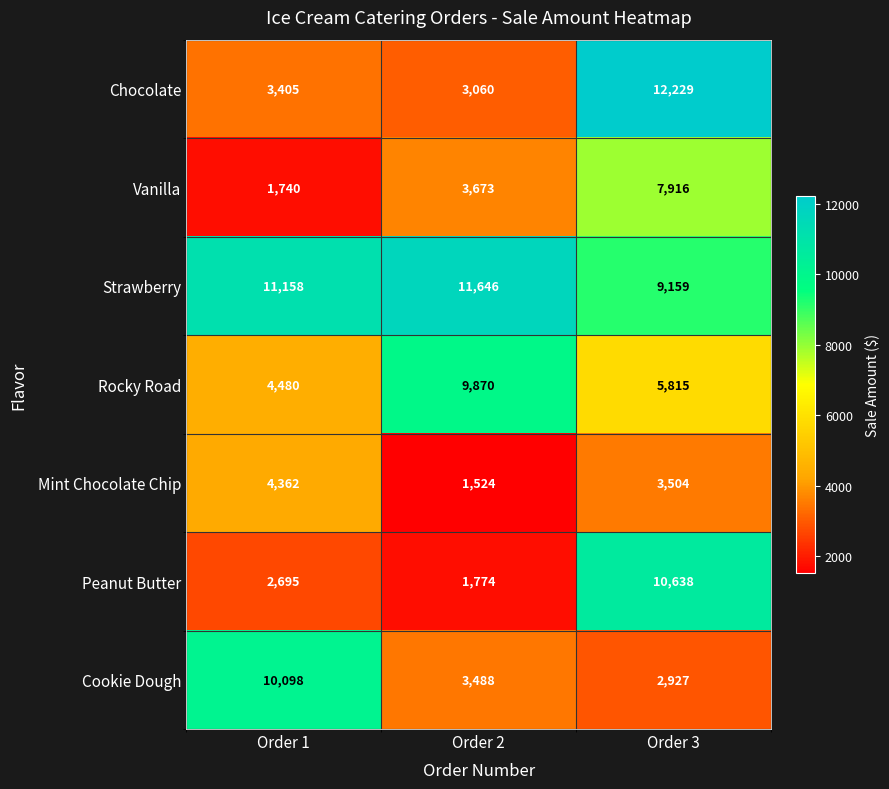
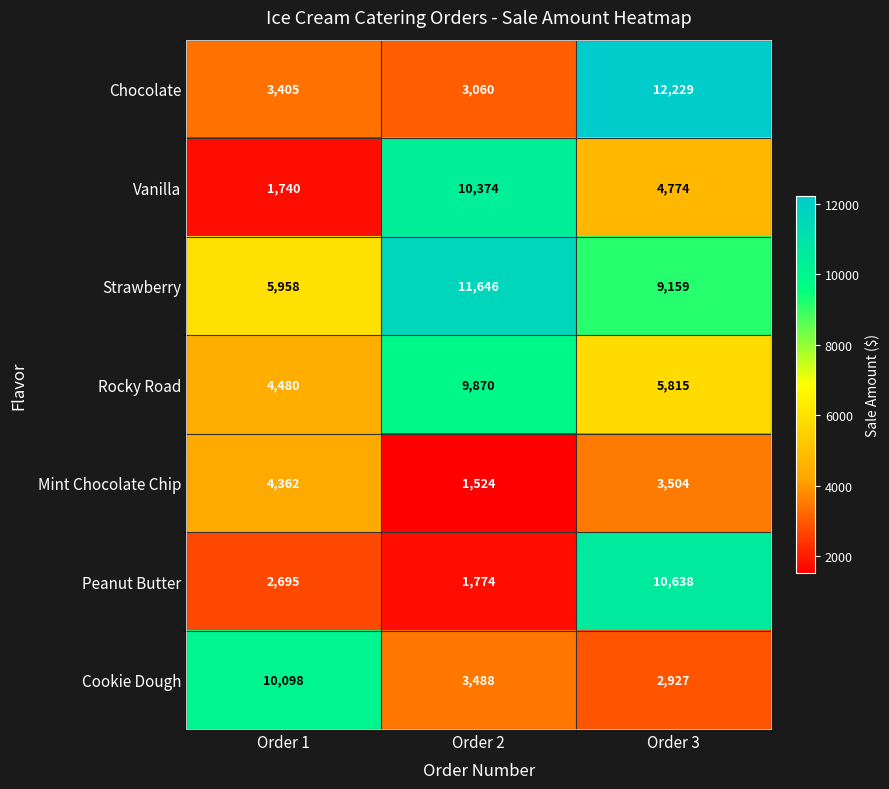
Vanilla, Order 2: 3,673 -> 10,374
Vanilla, Order 3: 7,916 -> 4,774
Strawberry, Order 1: 11,158 -> 5,958
